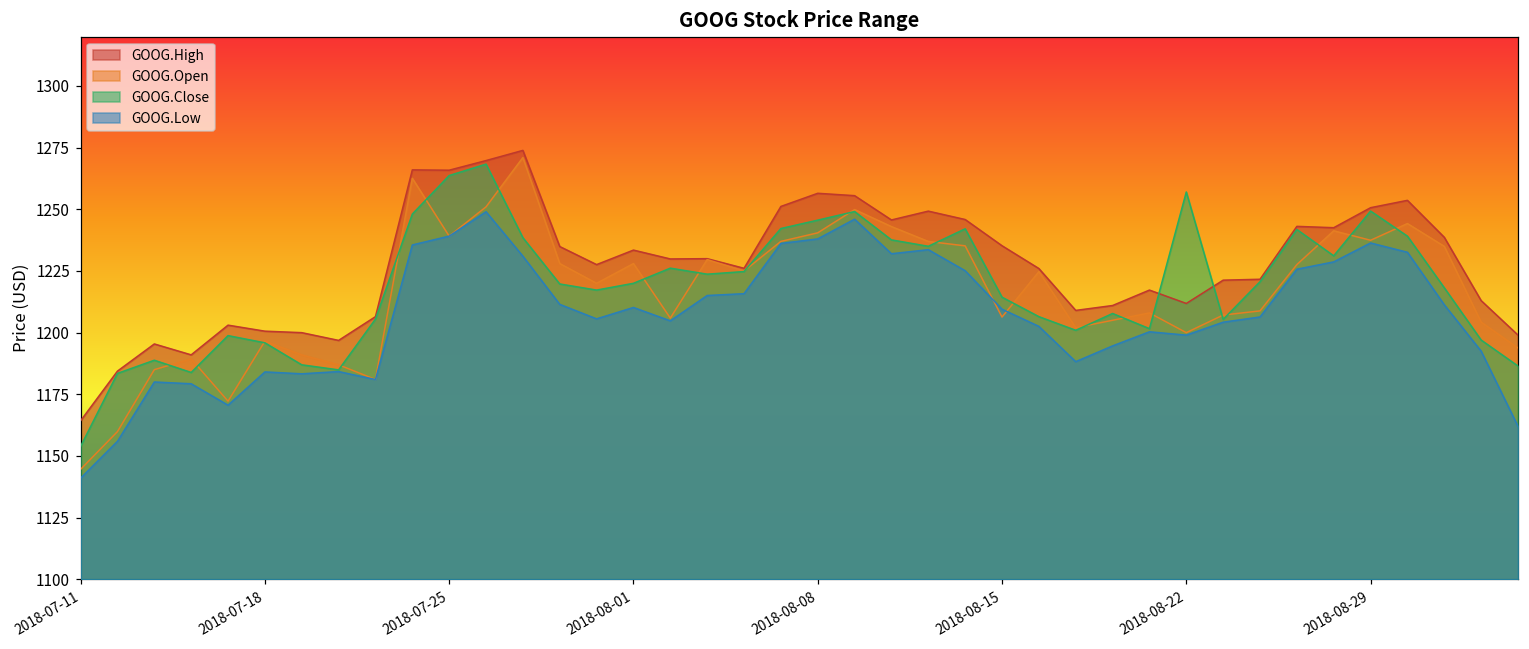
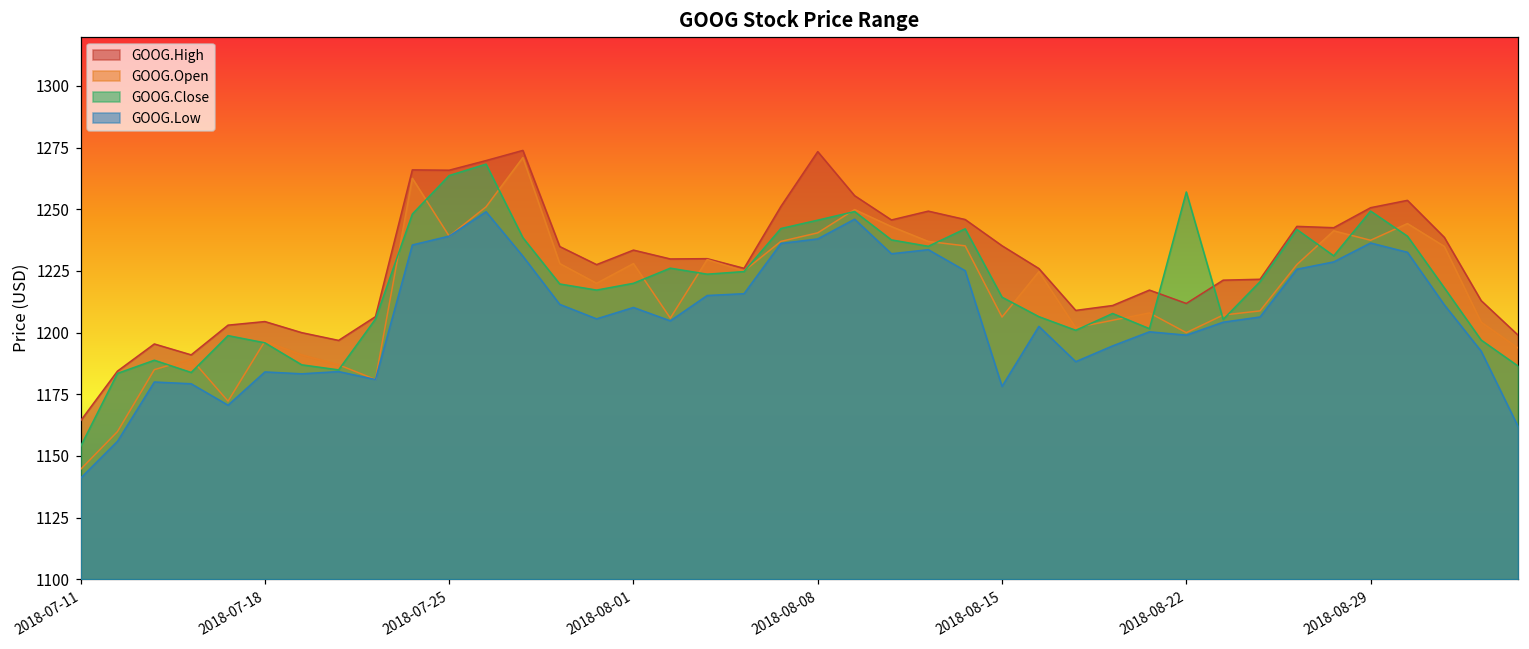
GOOG.High, 2018-07-18: 1201 -> 1205
GOOG.High, 2018-08-08: 1257 -> 1273
GOOG.Low, 2018-08-15: 1210 -> 1178
